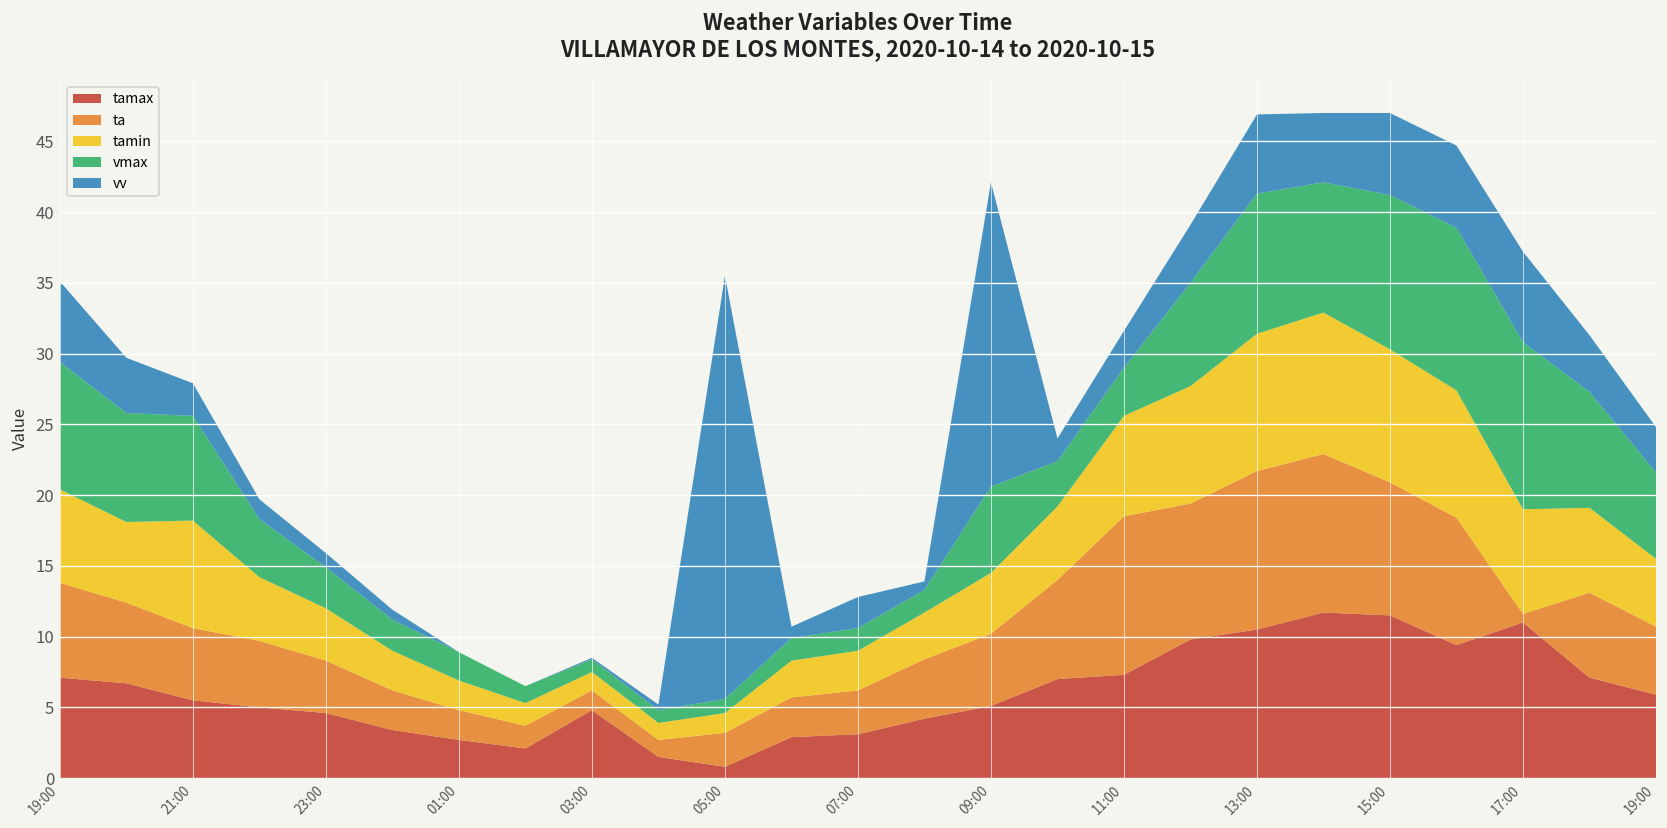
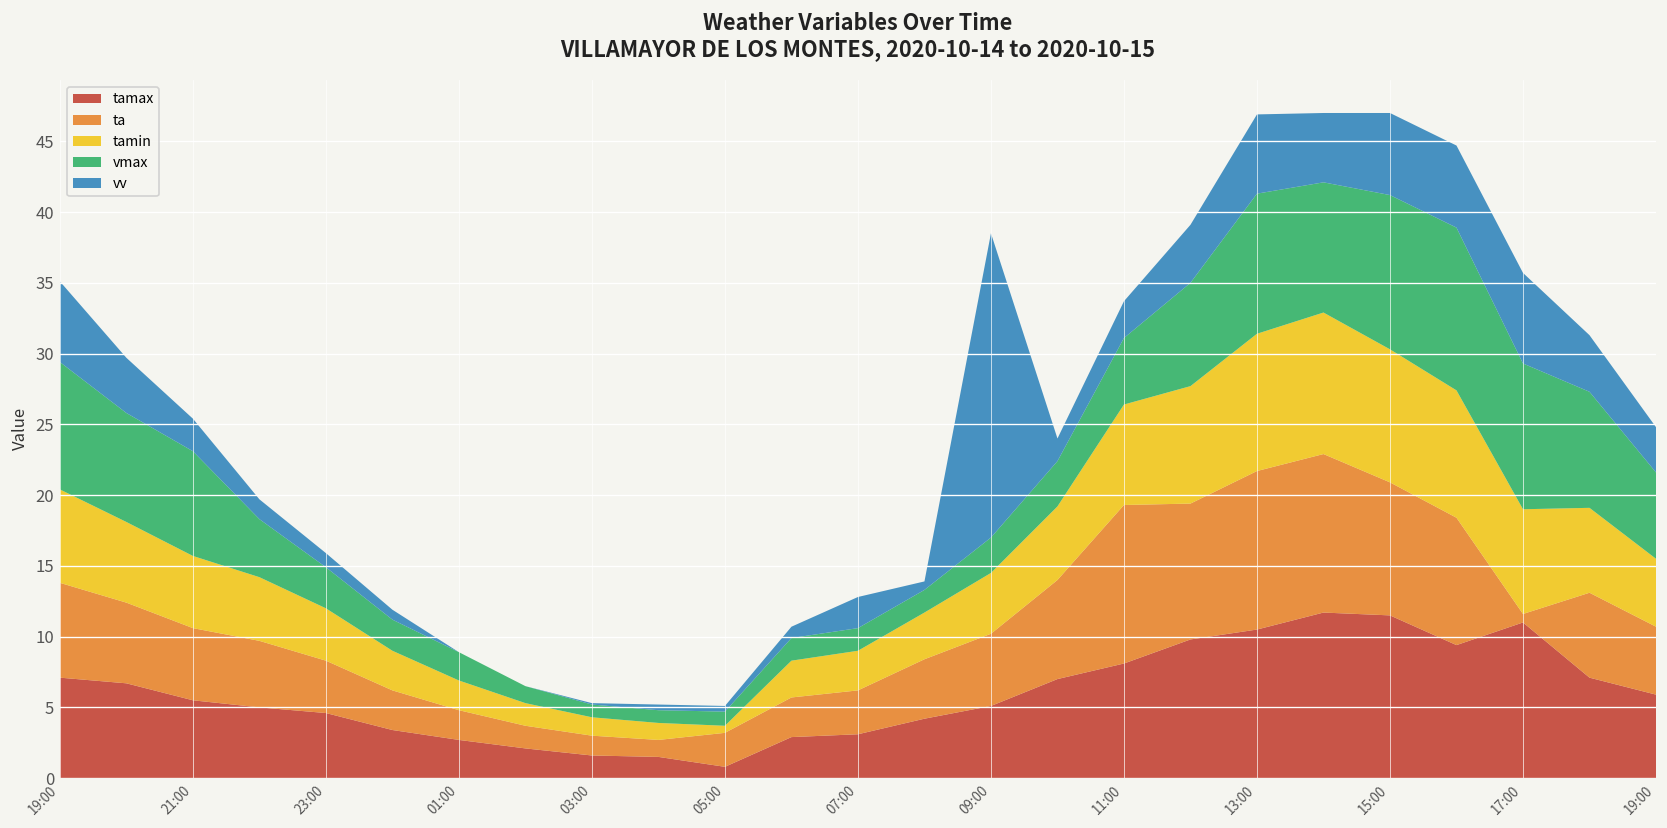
tamin, 21:00: 7.6 -> 5.1
tamax, 03:00: 4.8 -> 1.6
tamin, 05:00: 1.4 -> 0.5
vv, 05:00: 29.9 -> 0.4
vmax, 09:00: 6.1 -> 2.5
tamax, 11:00: 7.3 -> 8.1
vmax, 11:00: 3.4 -> 4.7
vmax, 17:00: 11.8 -> 10.3
